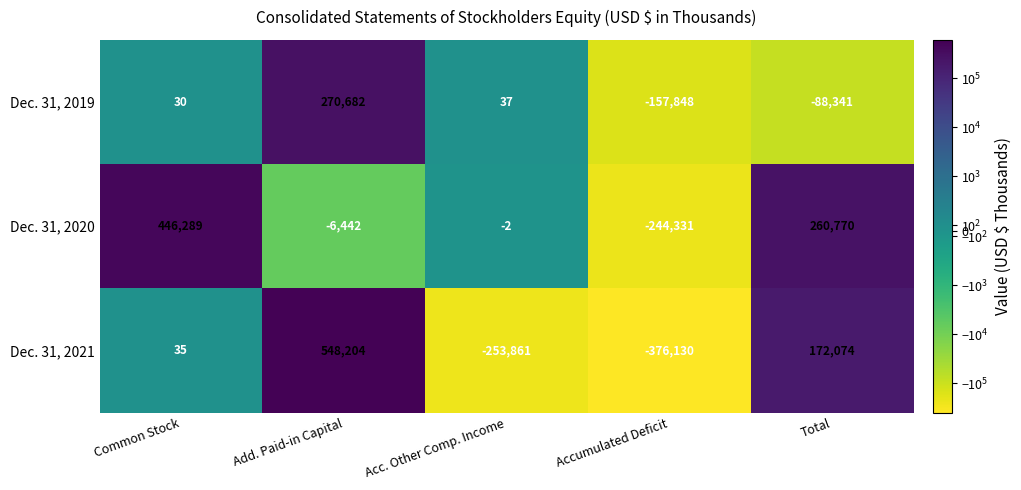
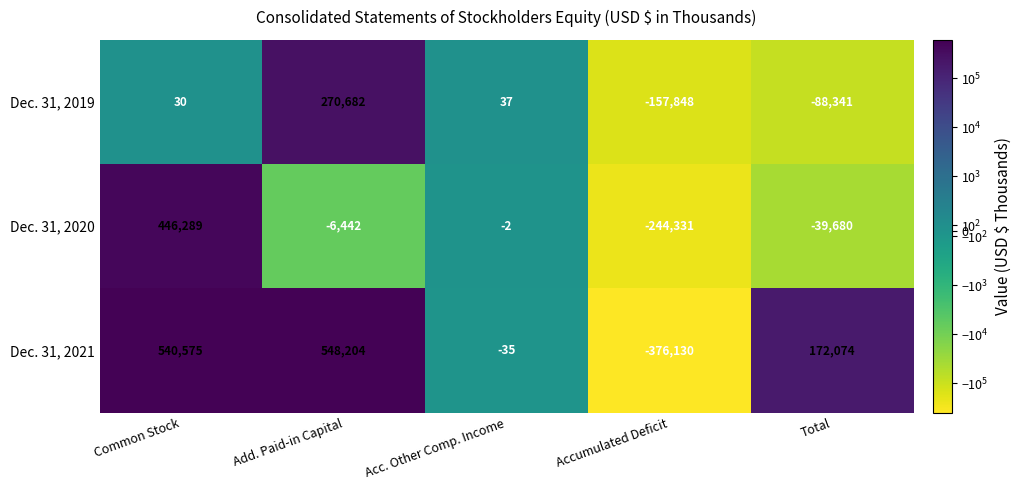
Dec. 31, 2020, Total: 260,770 -> -39,680
Dec. 31, 2021, Common Stock: 35 -> 540,575
Dec. 31, 2021, Acc. Other Comp. Income: -253,861 -> -35
